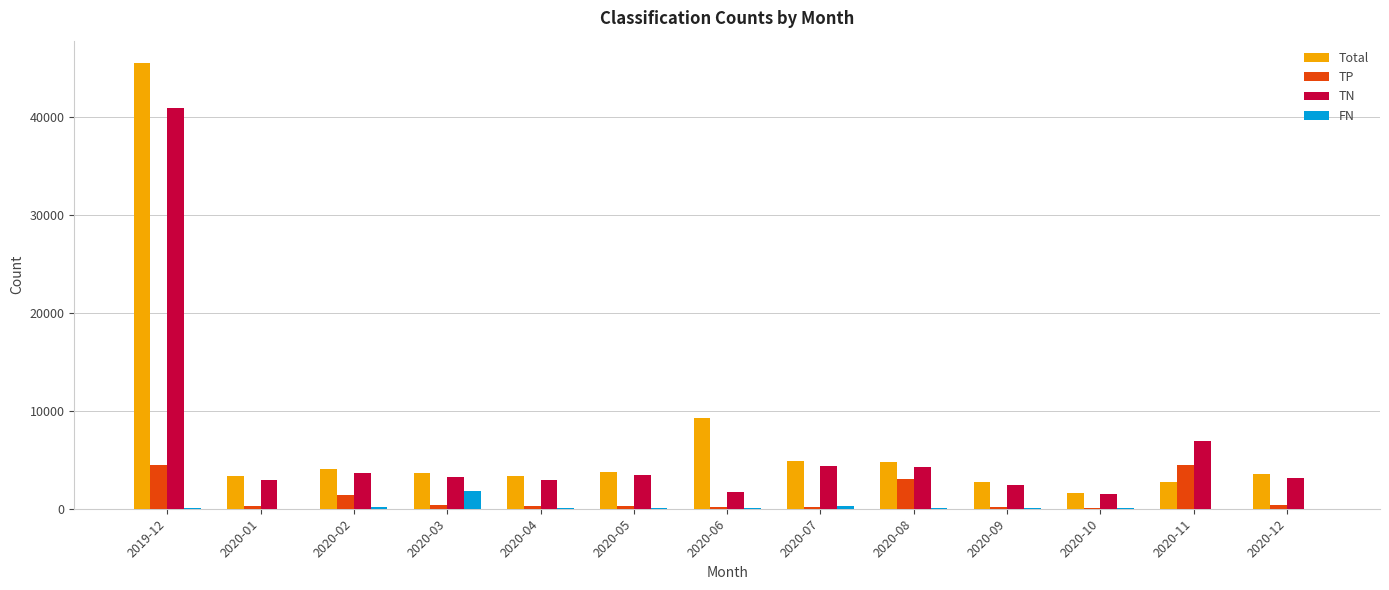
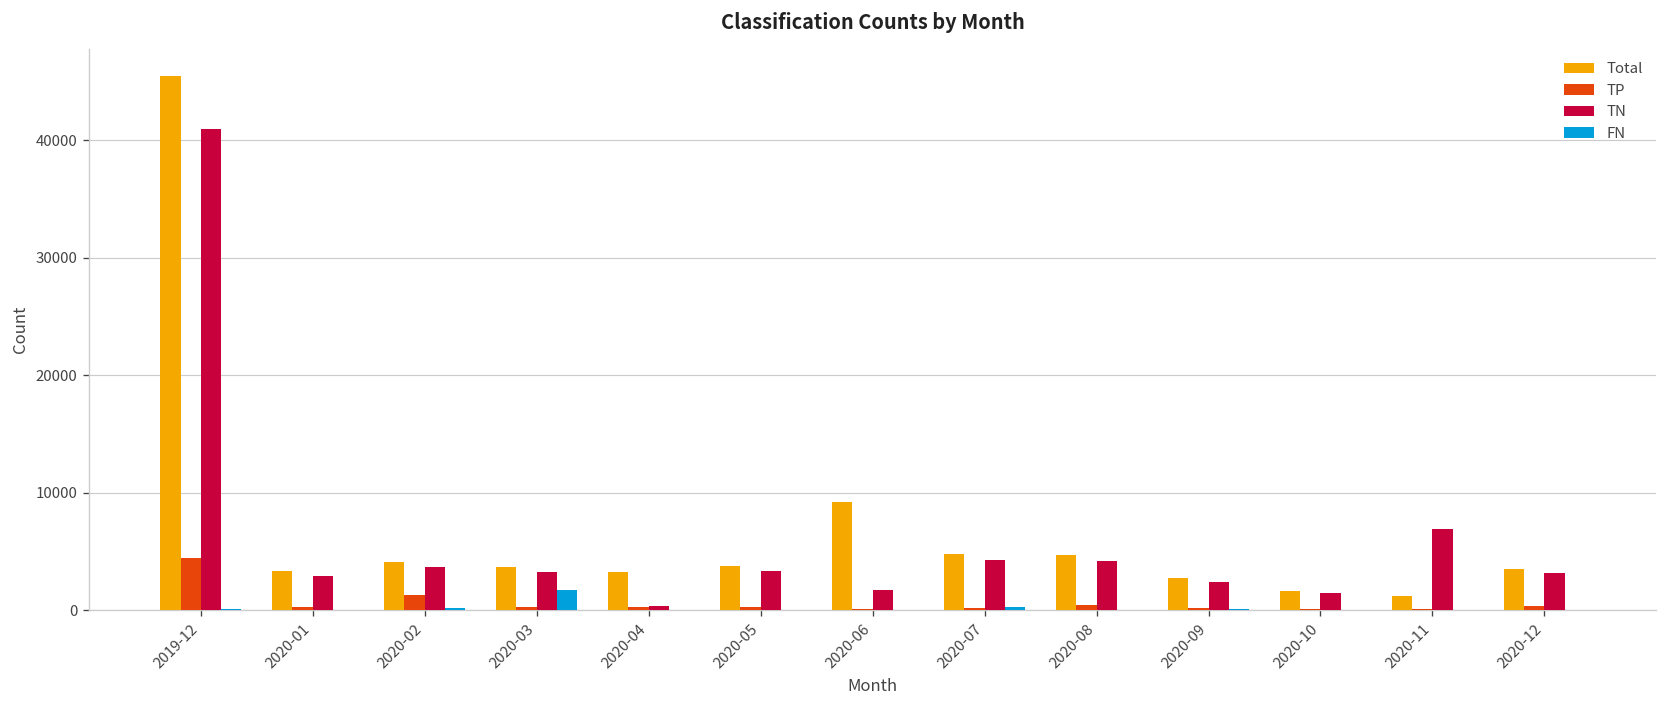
TN, 2020-04: 3000 -> 0
TP, 2020-08: 3000 -> 0
Total, 2020-11: 3000 -> 1000
TP, 2020-11: 4000 -> 0
